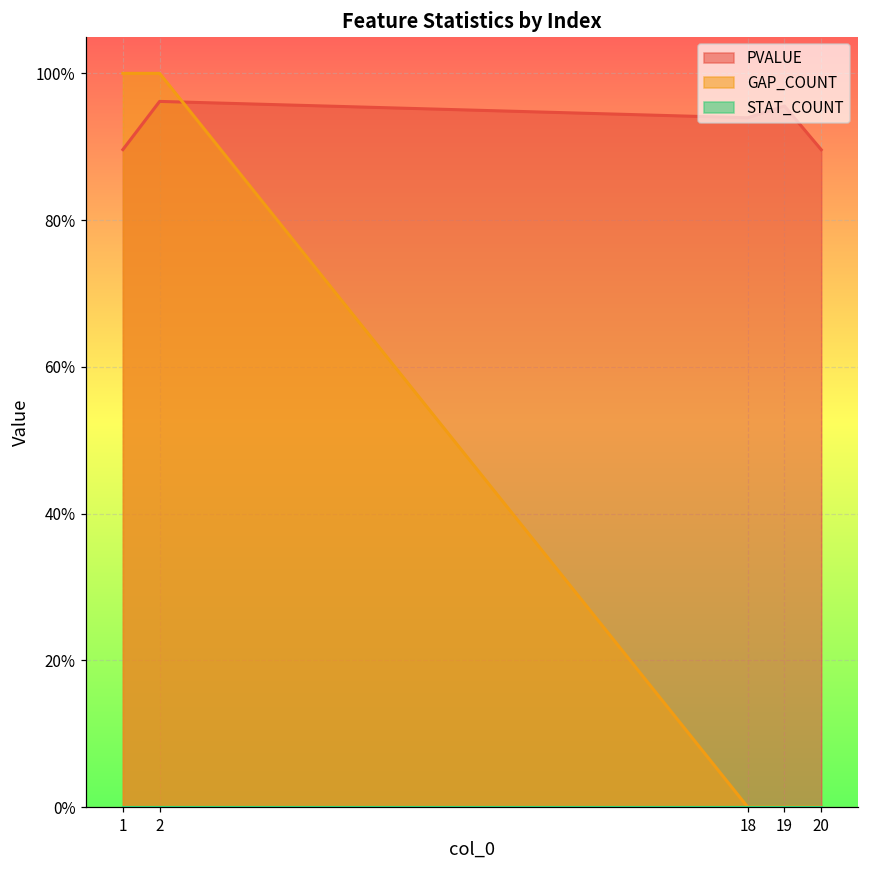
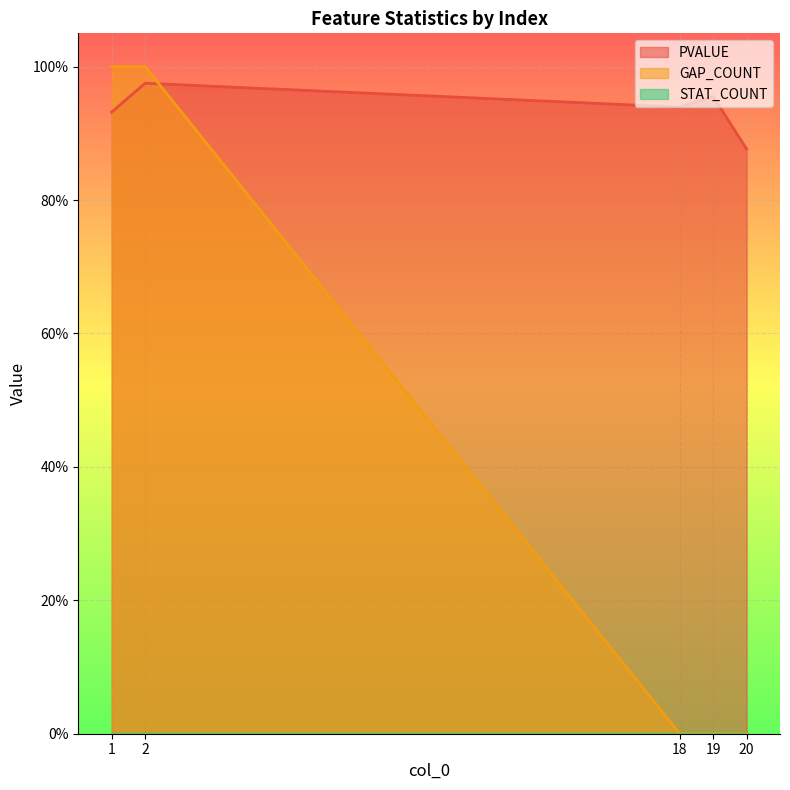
PVALUE, 1: 90% -> 93%
PVALUE, 2: 96% -> 98%
PVALUE, 20: 90% -> 88%
